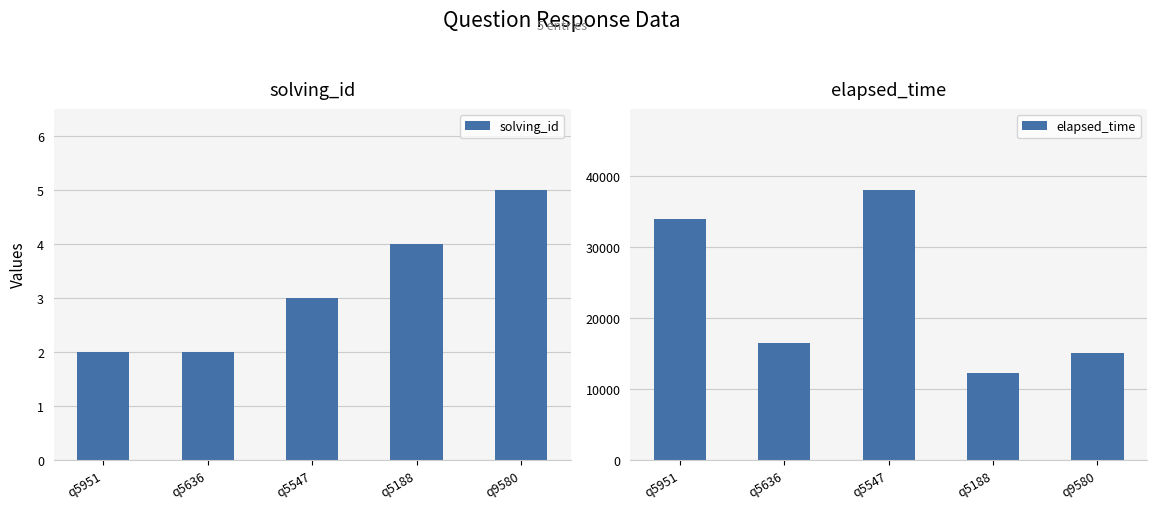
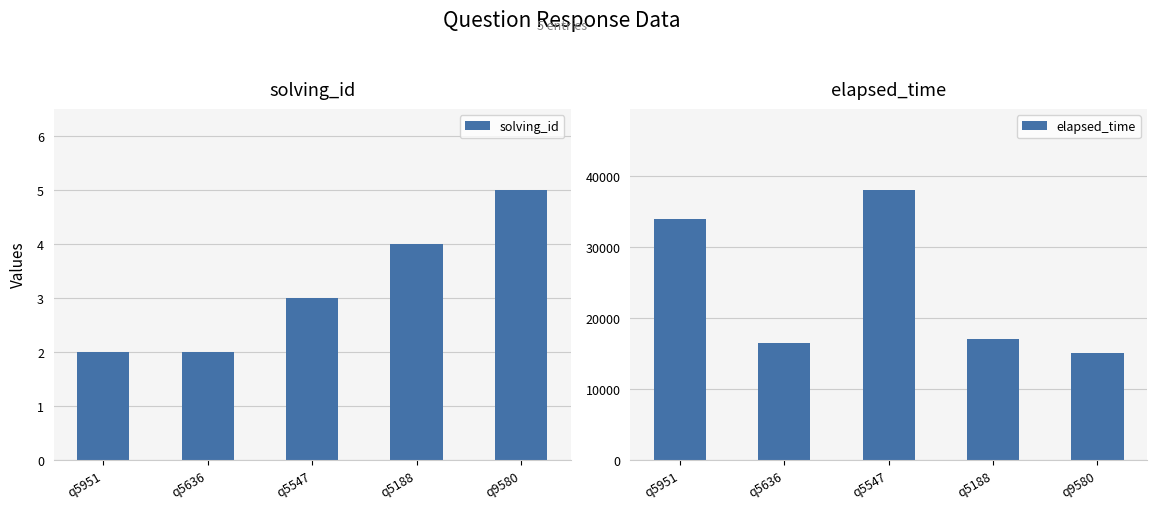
elapsed_time, q5188: 12000 -> 17000
